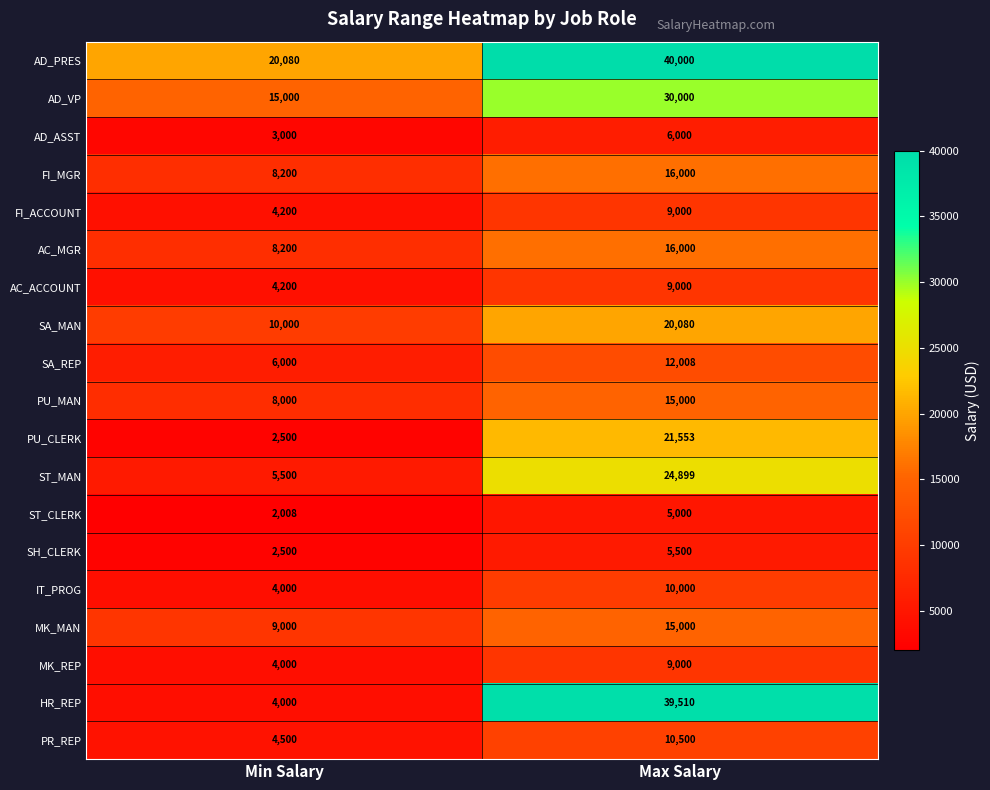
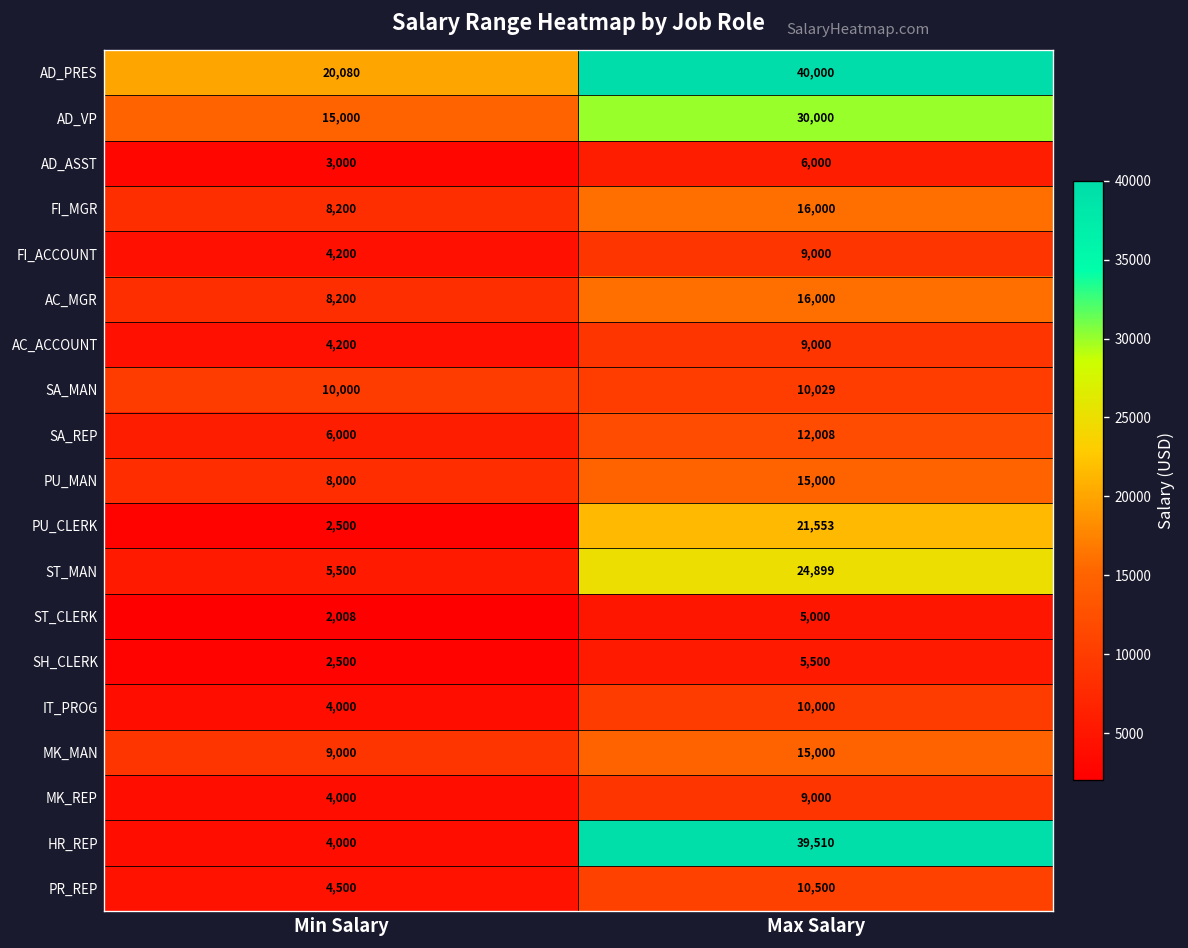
SA_MAN, Max Salary: 20,080 -> 10,029
